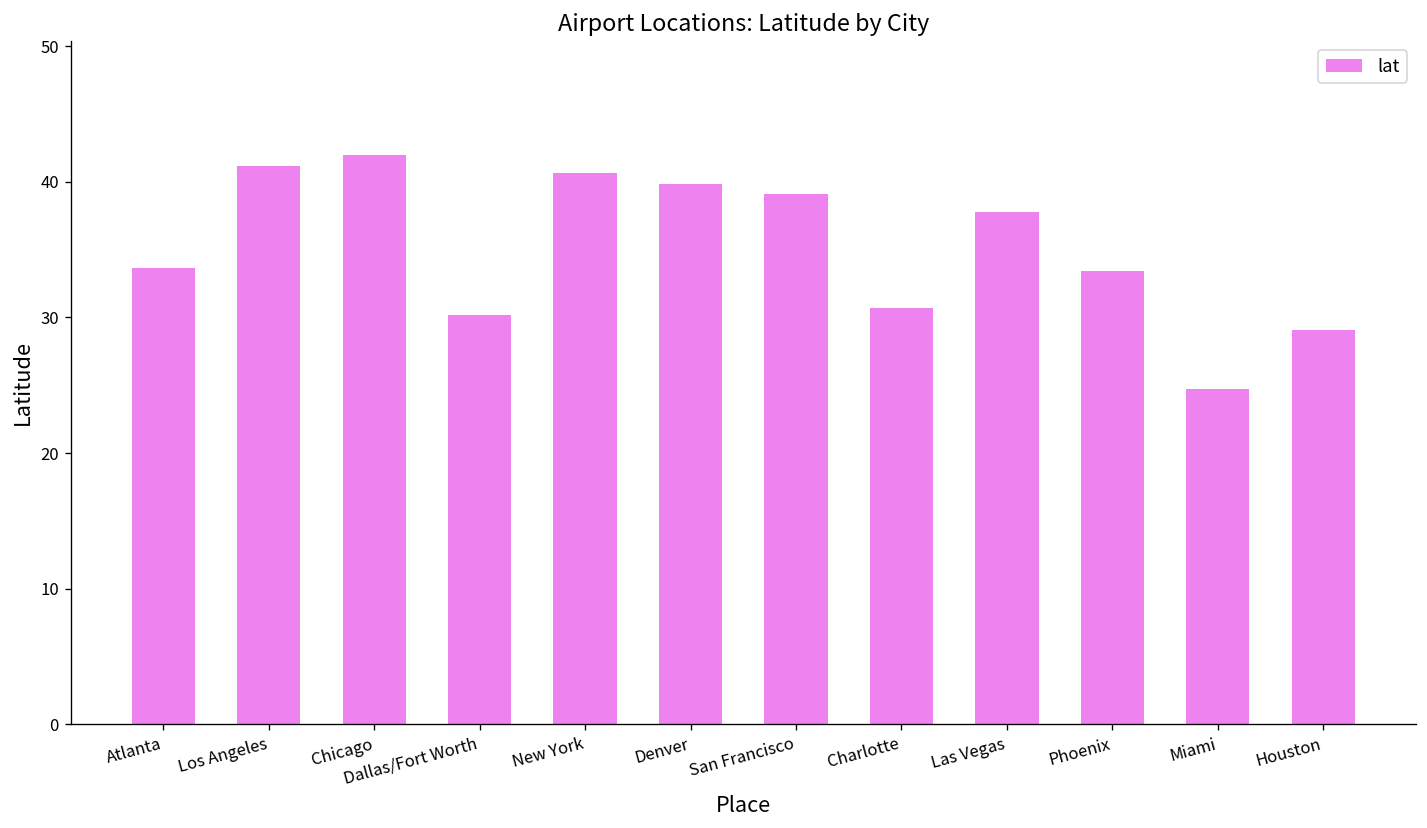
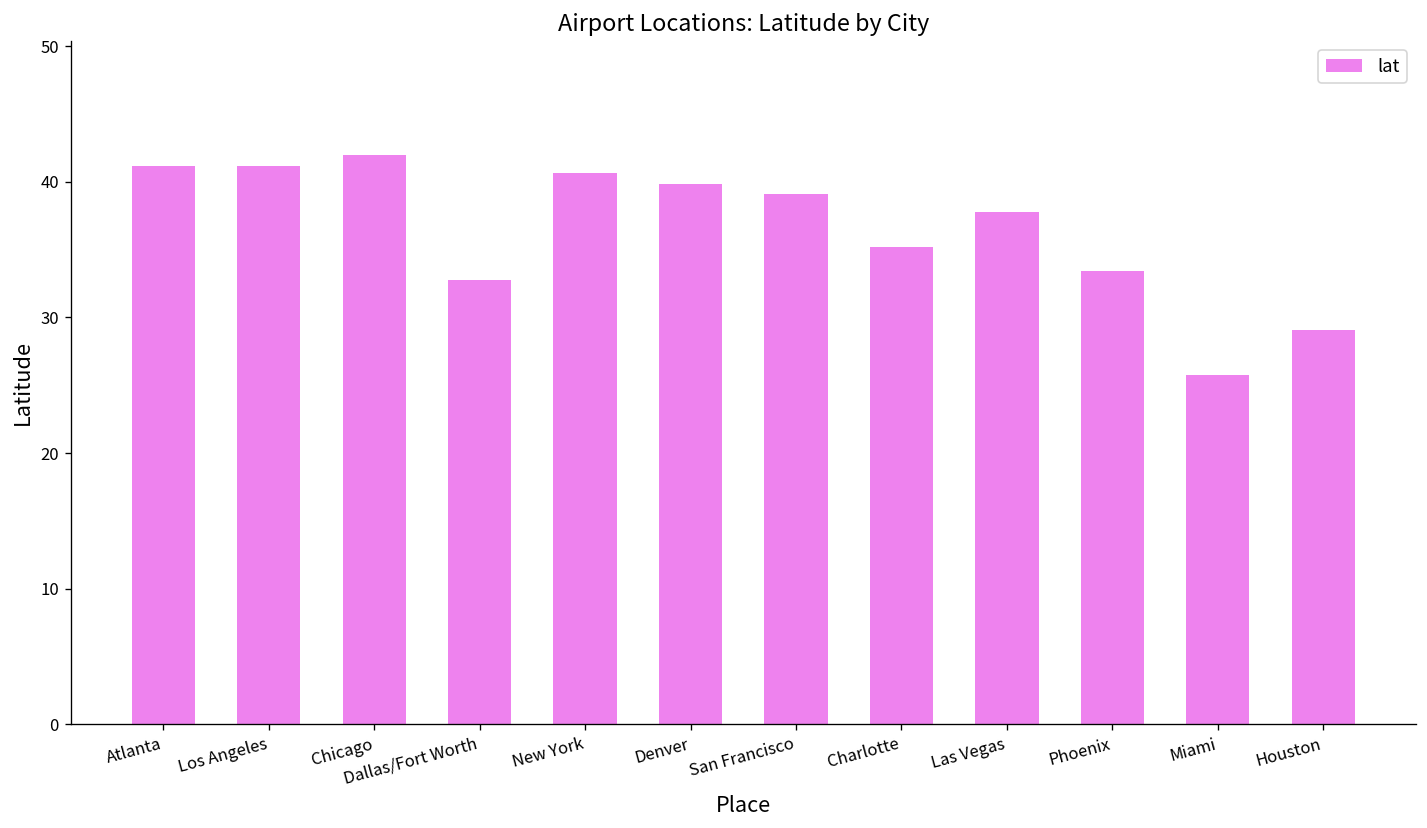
Atlanta: 33.6 -> 41.2
Dallas/Fort Worth: 30.2 -> 32.8
Charlotte: 30.7 -> 35.2
Miami: 24.7 -> 25.8
